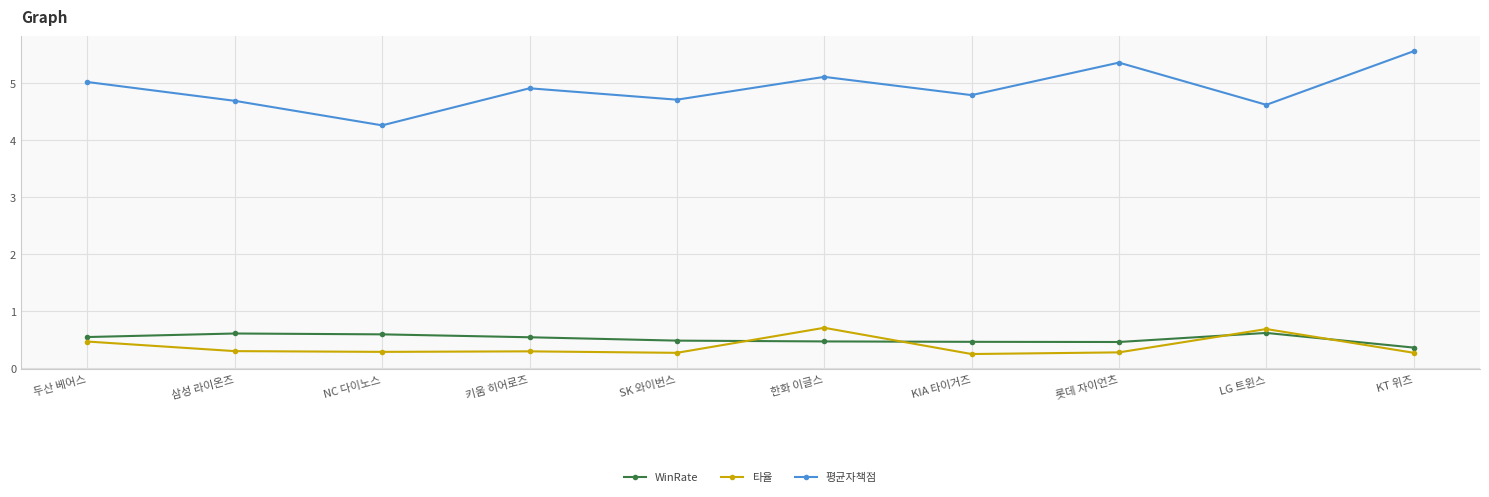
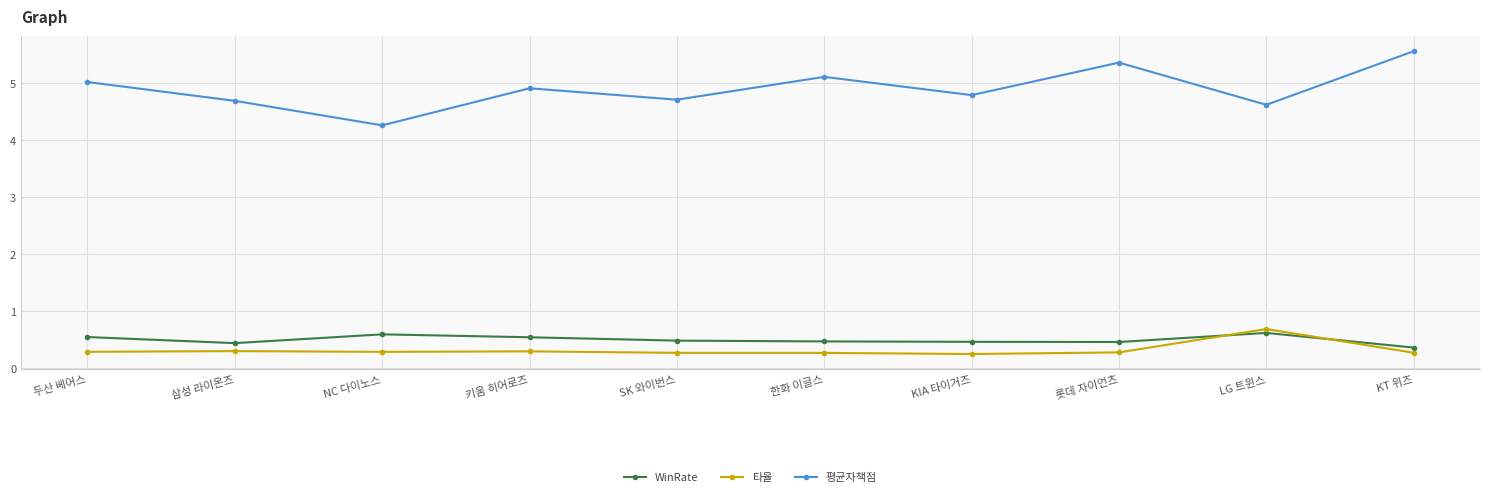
타율, 두산 베어스: 0.5 -> 0.3
WinRate, 삼성 라이온즈: 0.6 -> 0.4
타율, 한화 이글스: 0.7 -> 0.3
